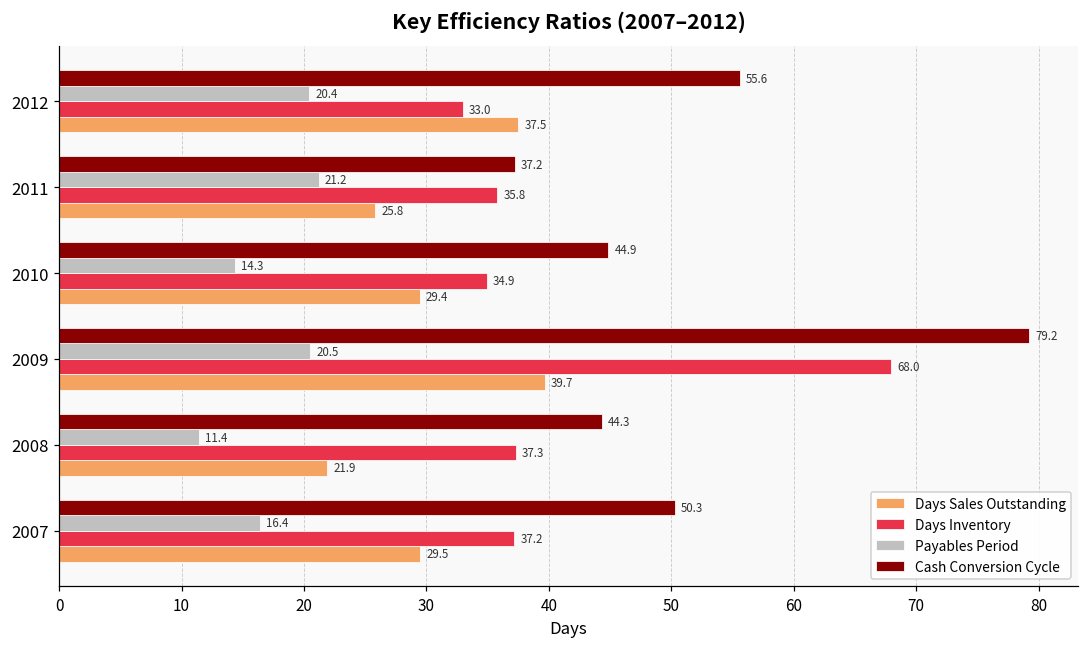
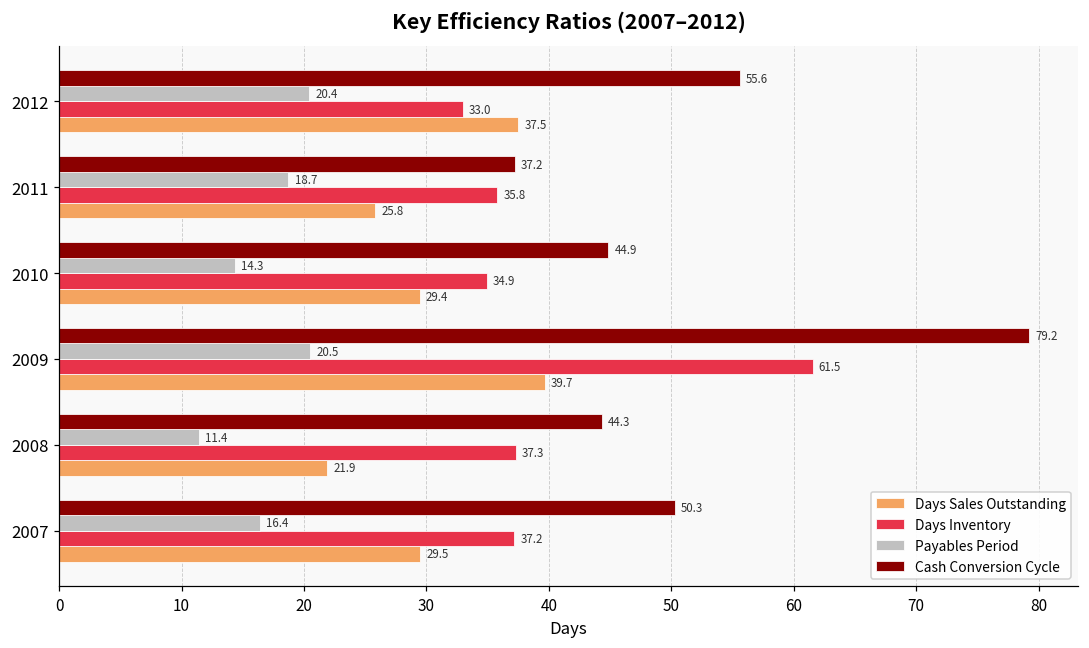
Payables Period, 2011: 21.2 -> 18.7
Days Inventory, 2009: 68.0 -> 61.5
